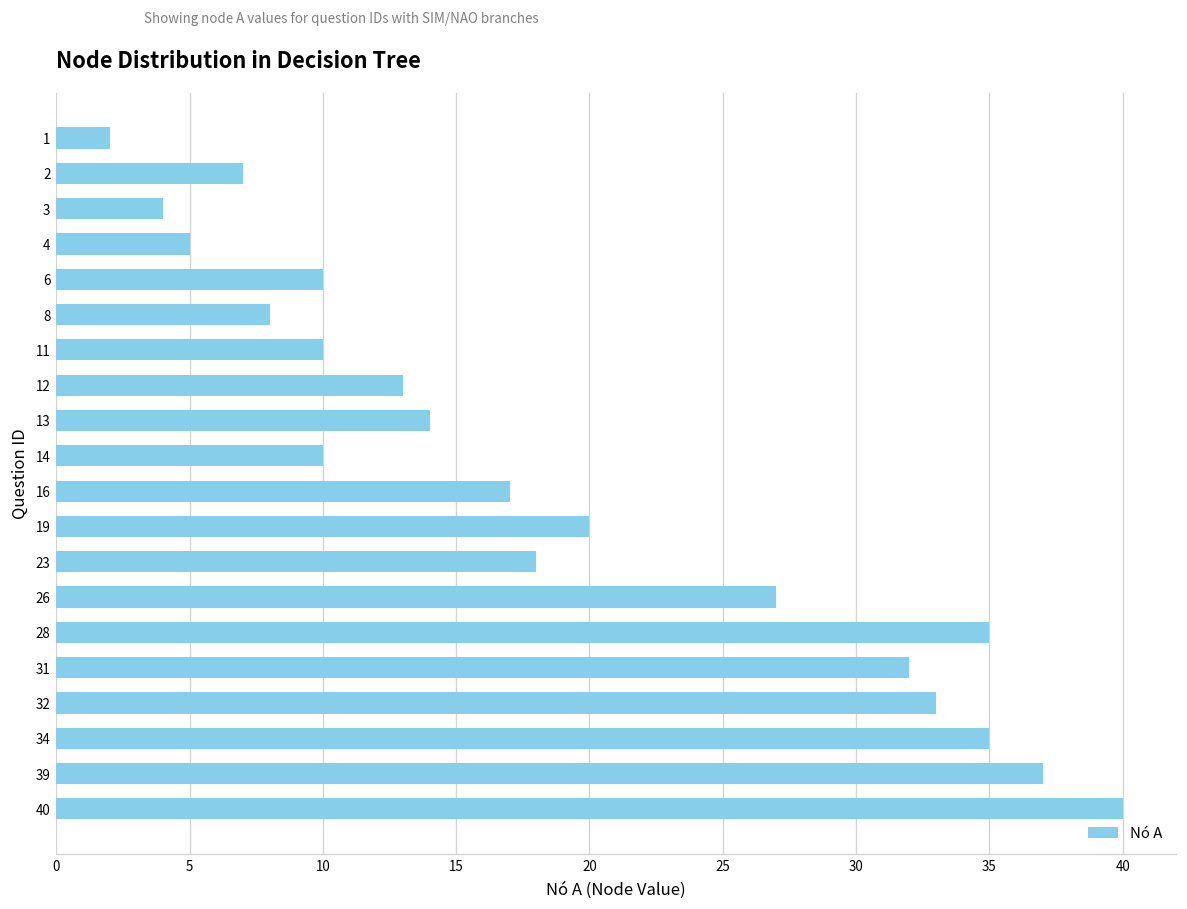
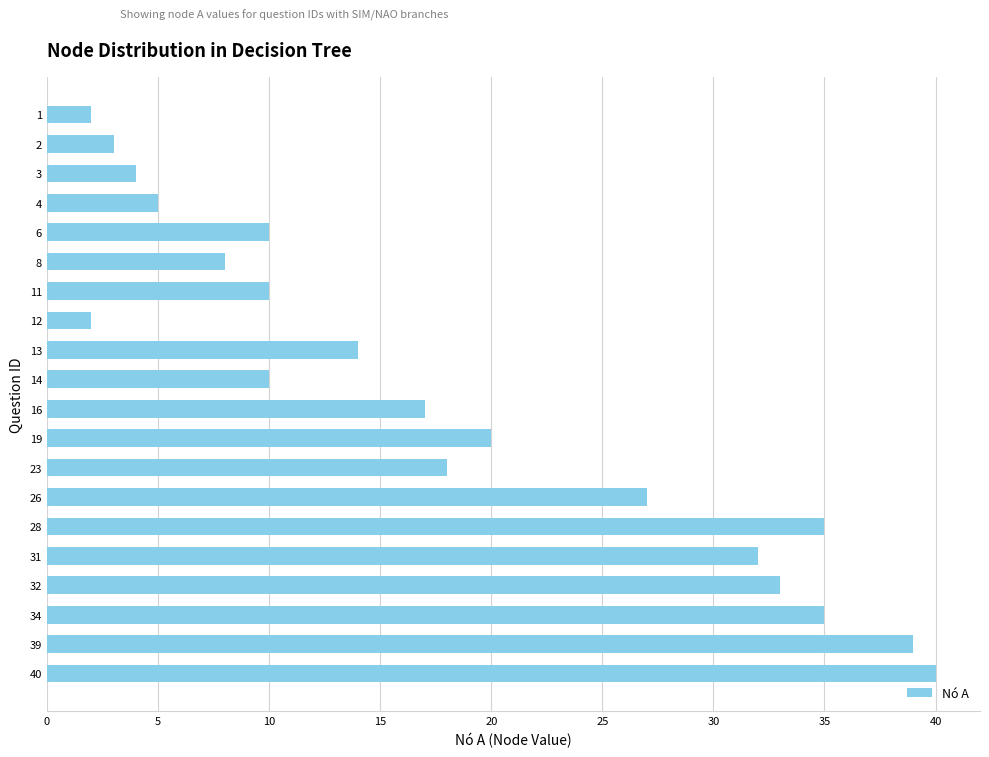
2: 7 -> 3
12: 13 -> 2
39: 37 -> 39
